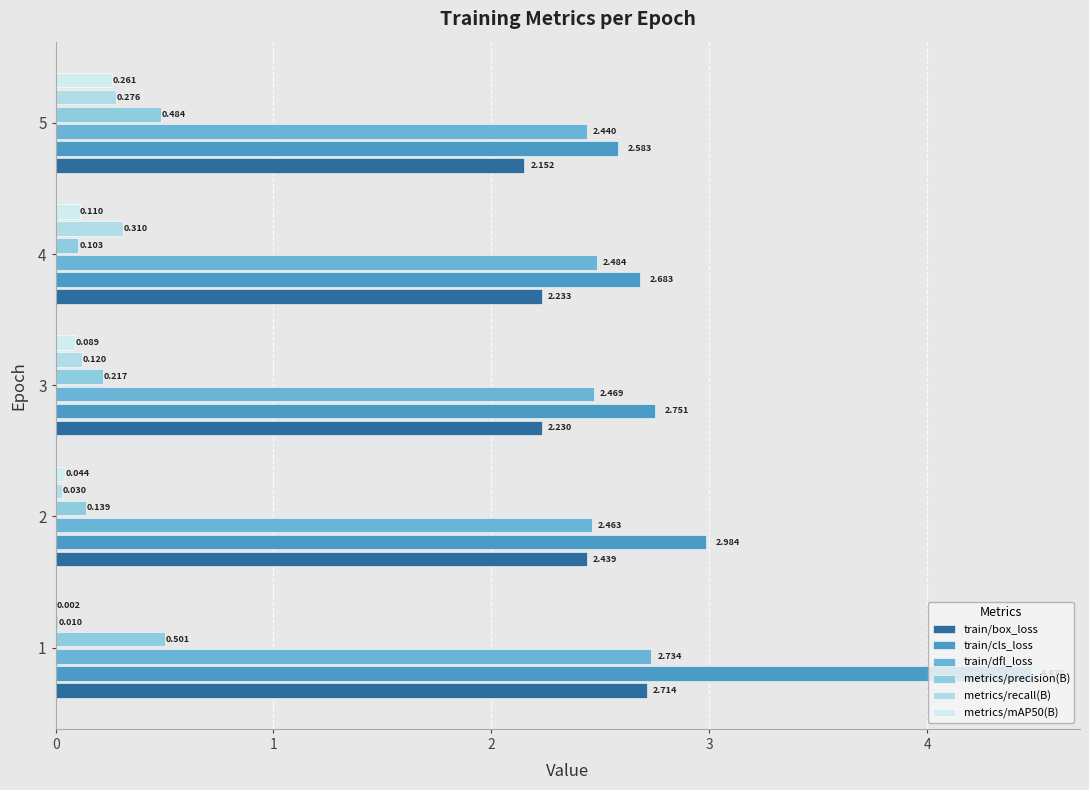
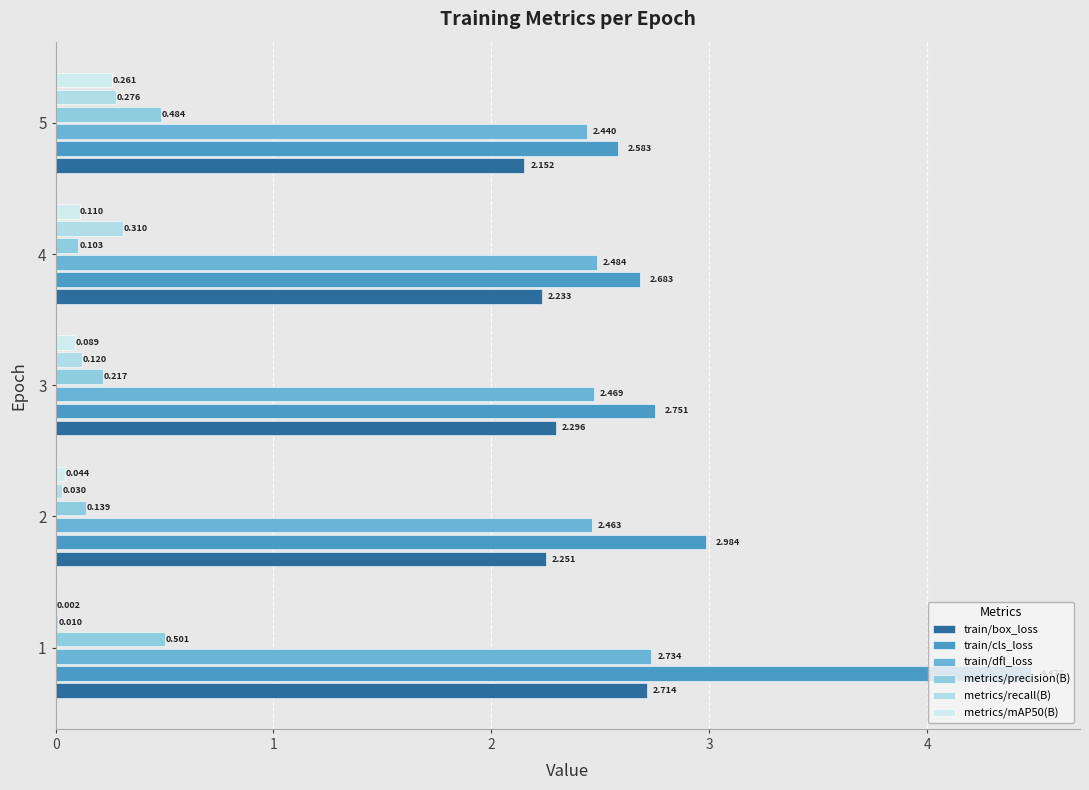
train/box_loss, 3: 2.230 -> 2.296
train/box_loss, 2: 2.439 -> 2.251
